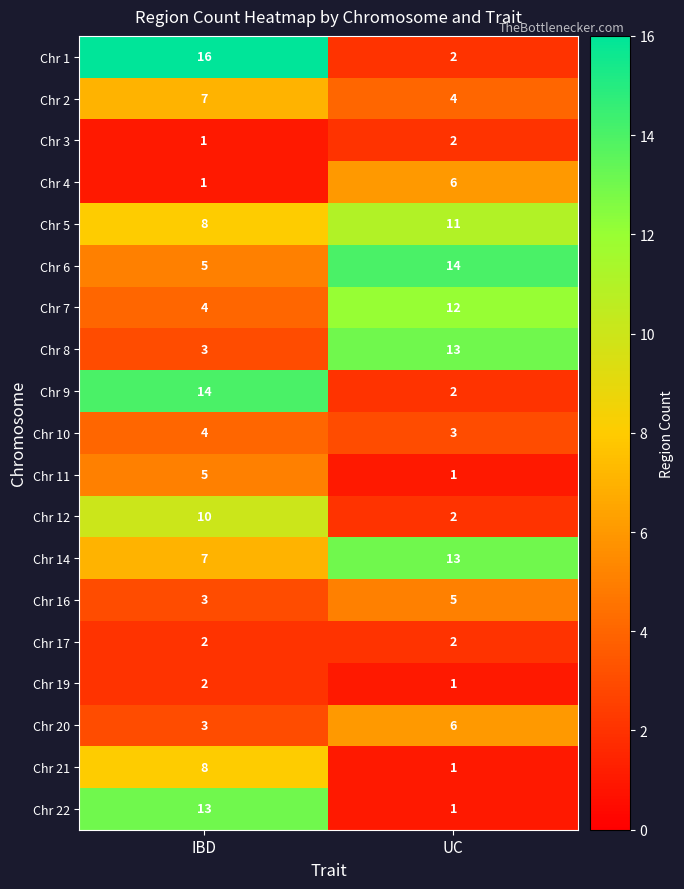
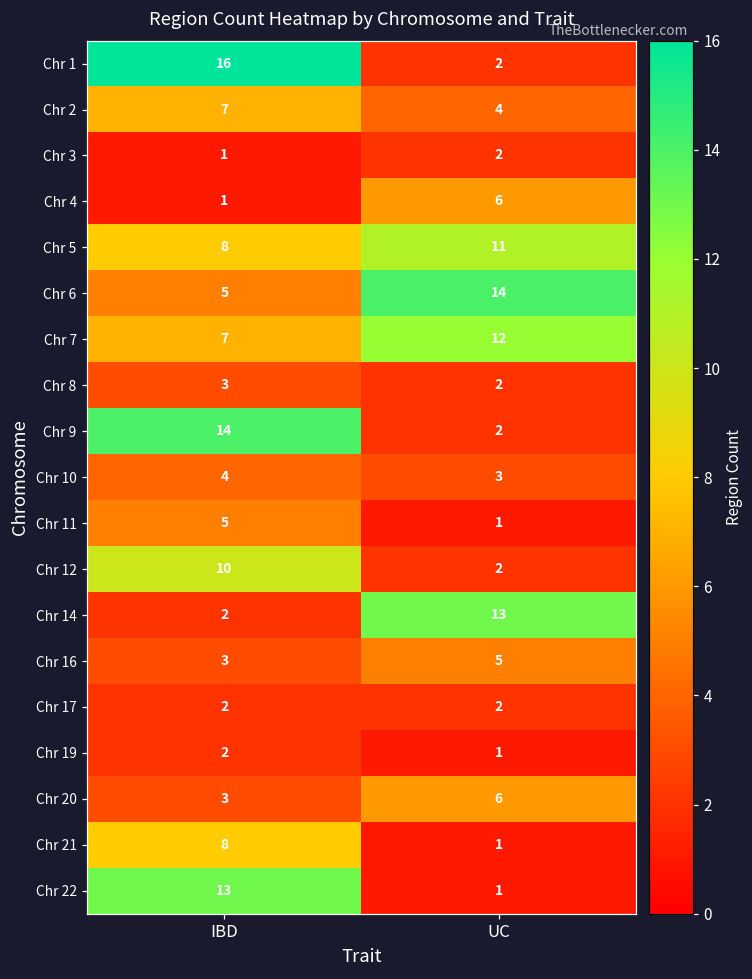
Chr 7, IBD: 4 -> 7
Chr 8, UC: 13 -> 2
Chr 14, IBD: 7 -> 2
